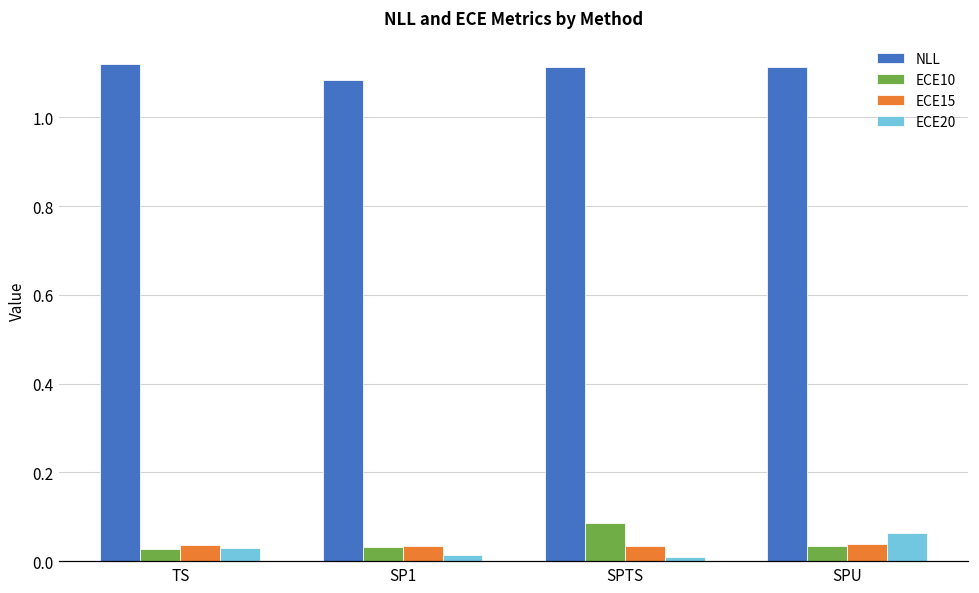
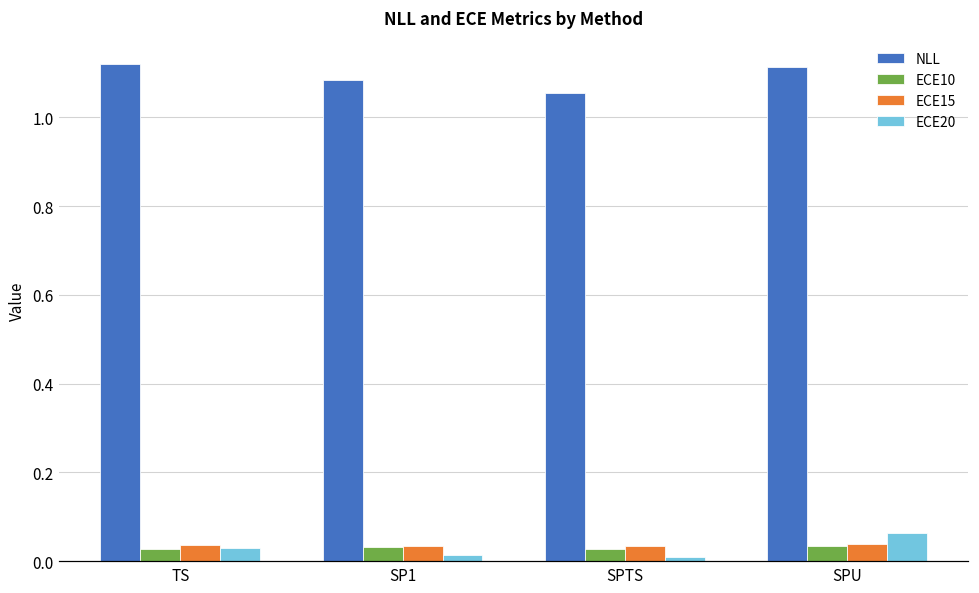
NLL, SPTS: 1.11 -> 1.05
ECE10, SPTS: 0.09 -> 0.03
